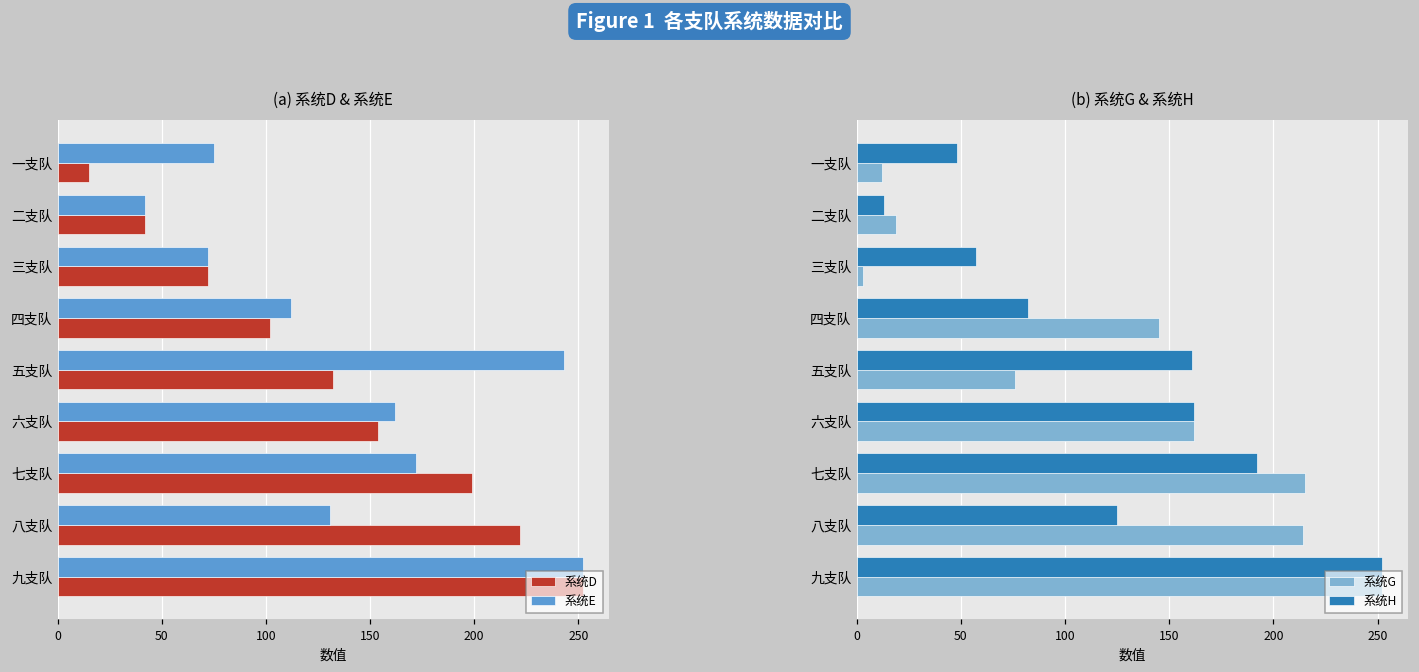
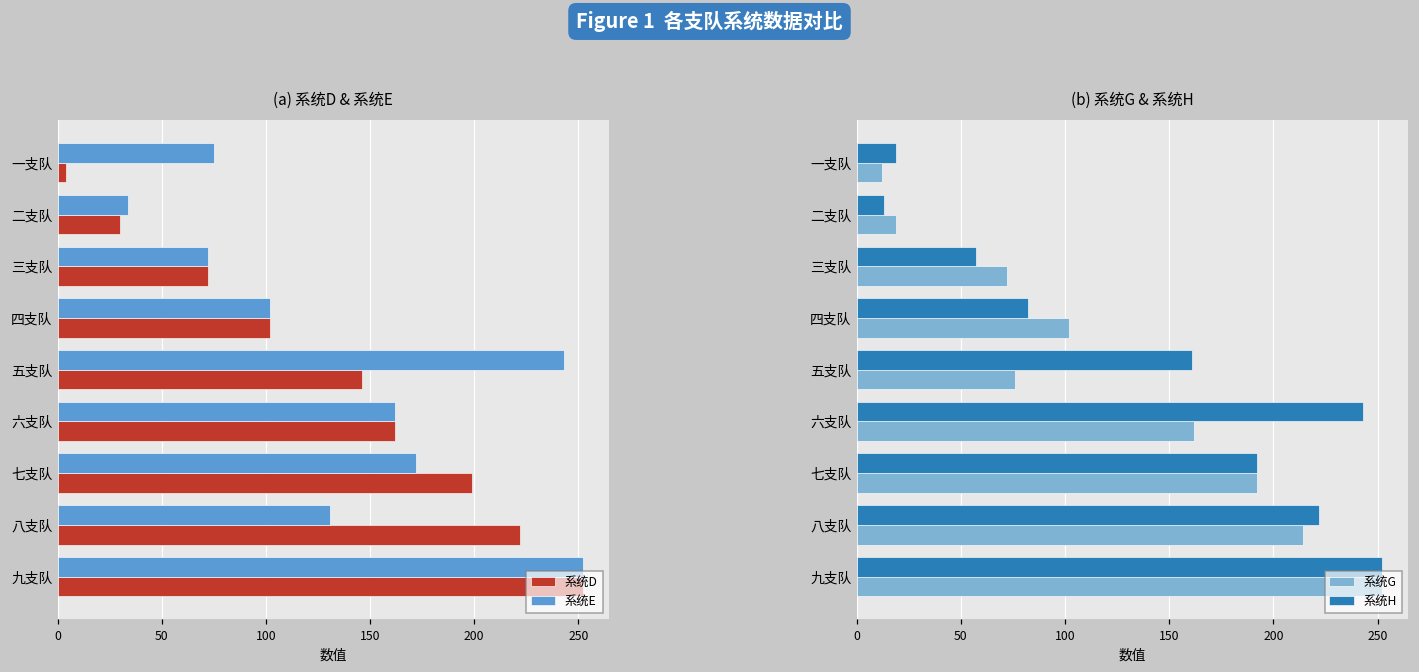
(a) 系统D & 系统E, 系统D, 一支队: 15 -> 4
(a) 系统D & 系统E, 系统E, 二支队: 42 -> 34
(a) 系统D & 系统E, 系统D, 二支队: 42 -> 30
(a) 系统D & 系统E, 系统E, 四支队: 112 -> 102
(a) 系统D & 系统E, 系统D, 五支队: 132 -> 146
(a) 系统D & 系统E, 系统D, 六支队: 154 -> 162
(b) 系统G & 系统H, 系统H, 一支队: 48 -> 19
(b) 系统G & 系统H, 系统G, 三支队: 3 -> 72
(b) 系统G & 系统H, 系统G, 四支队: 145 -> 102
(b) 系统G & 系统H, 系统H, 六支队: 162 -> 243
(b) 系统G & 系统H, 系统G, 七支队: 215 -> 192
(b) 系统G & 系统H, 系统H, 八支队: 125 -> 222
